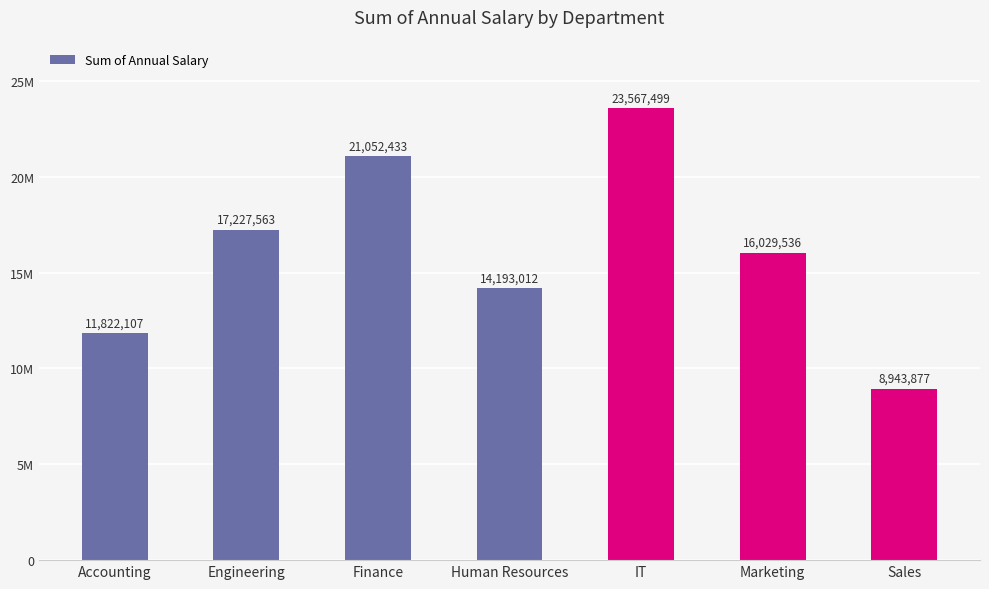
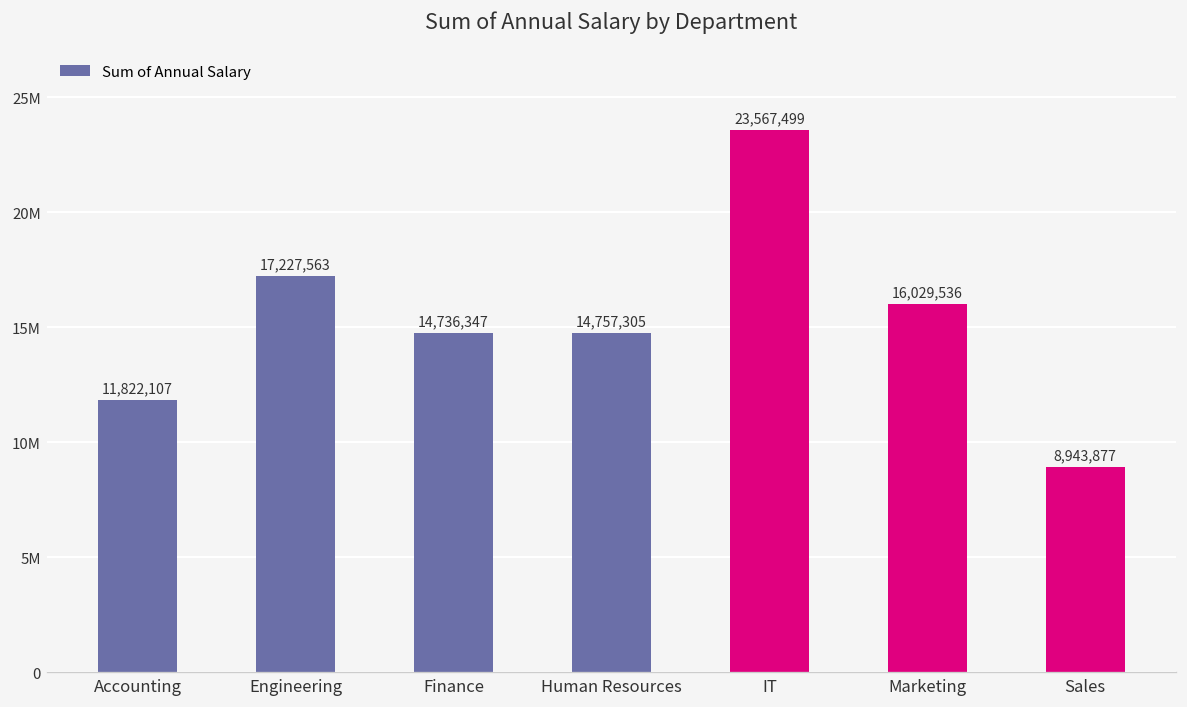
Finance: 21,052,433 -> 14,736,347
Human Resources: 14,193,012 -> 14,757,305
